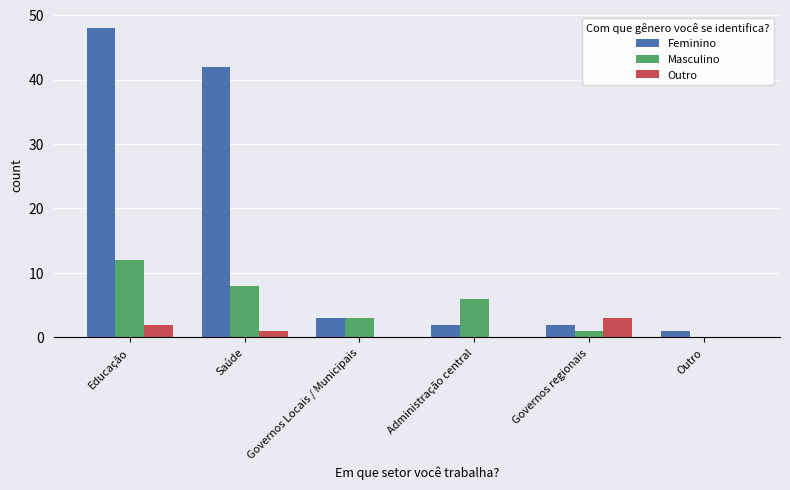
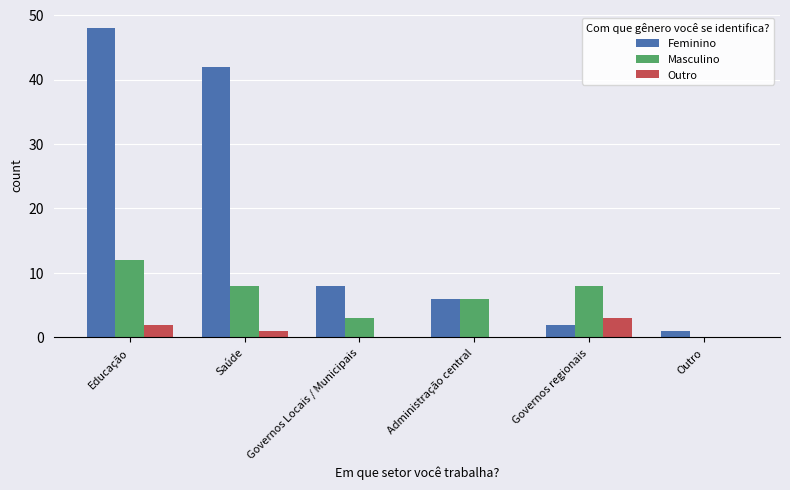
Feminino, Governos Locais / Municipais: 3 -> 8
Feminino, Administração central: 2 -> 6
Masculino, Governos regionais: 1 -> 8
